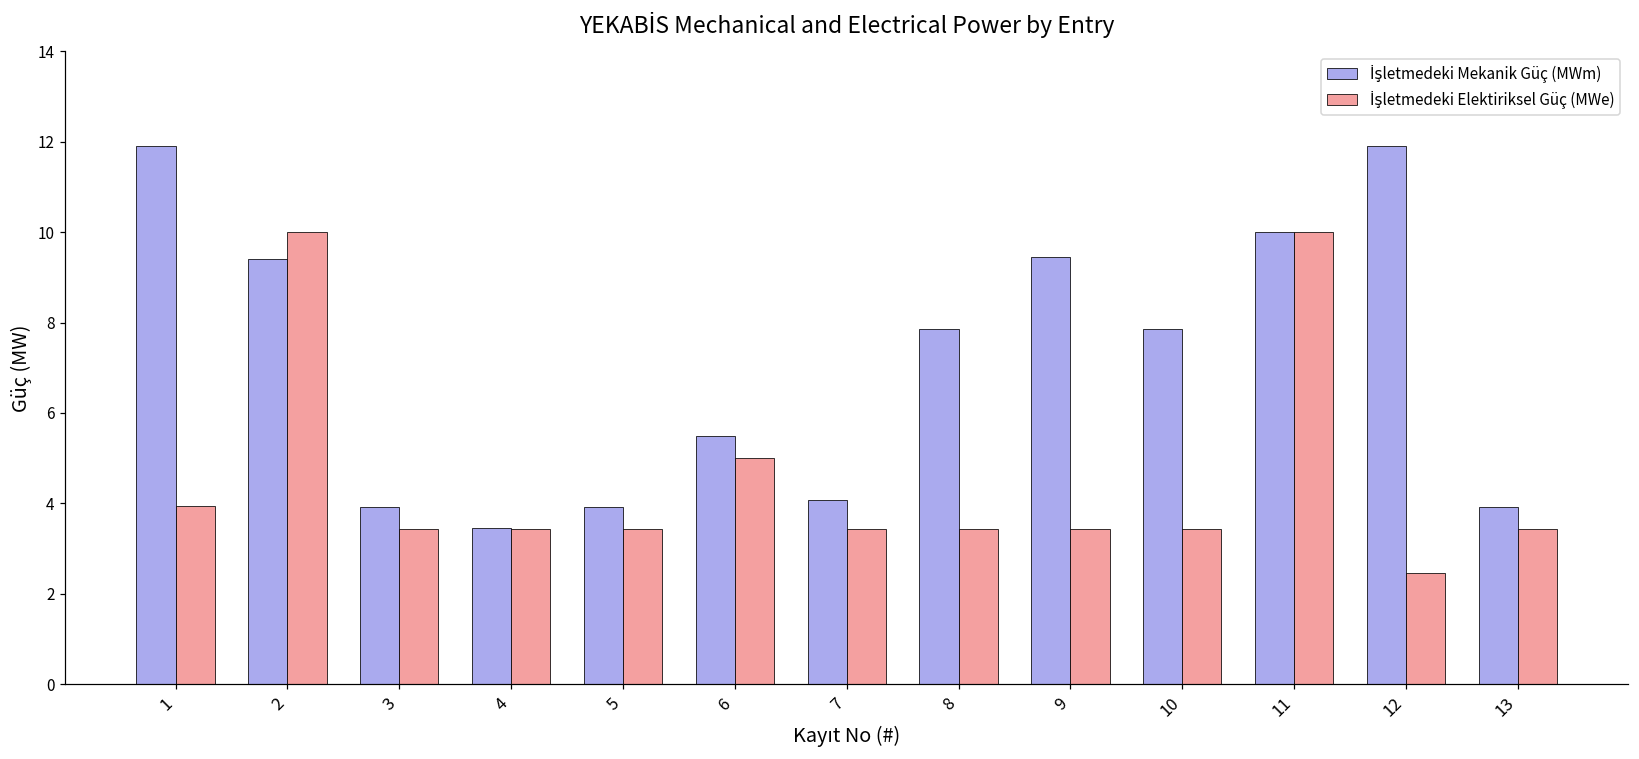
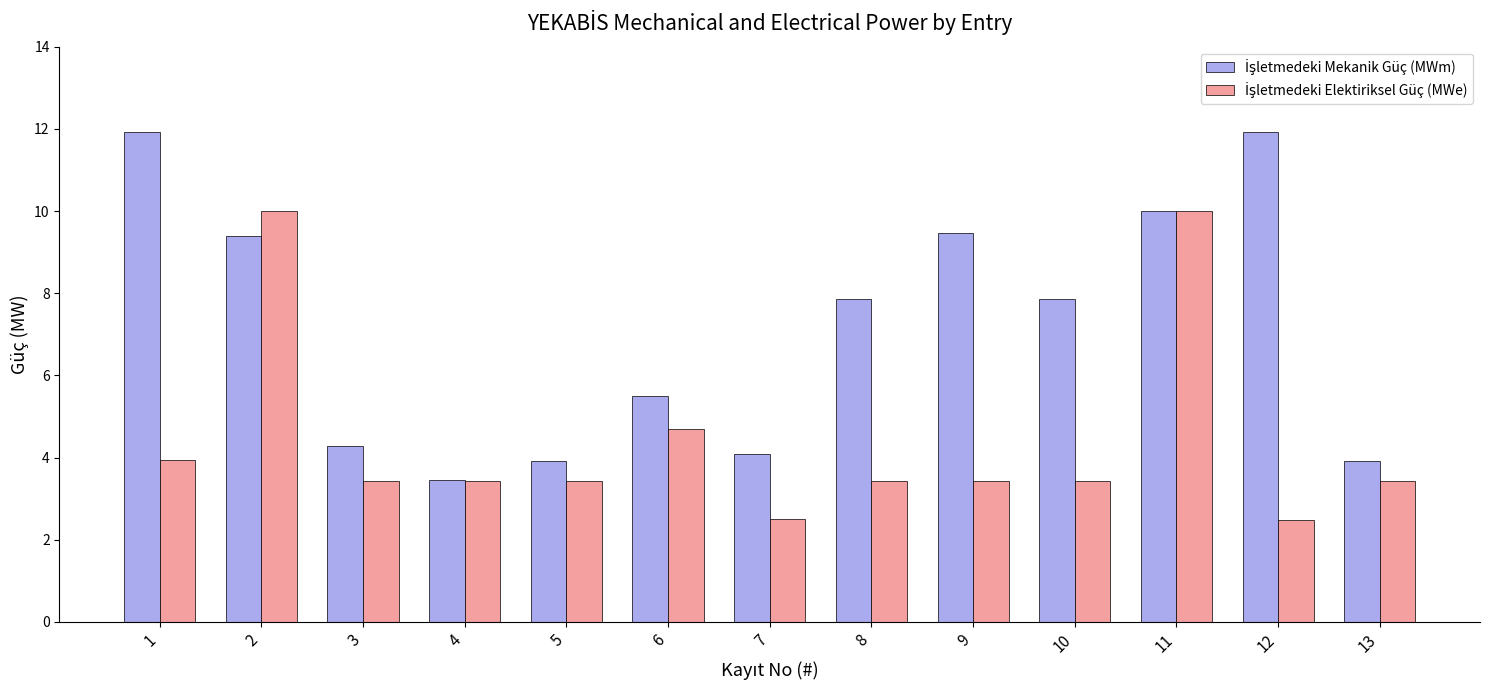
İşletmedeki Mekanik Güç (MWm), 3: 3.9 -> 4.3
İşletmedeki Elektiriksel Güç (MWe), 6: 5.0 -> 4.7
İşletmedeki Elektiriksel Güç (MWe), 7: 3.4 -> 2.5
